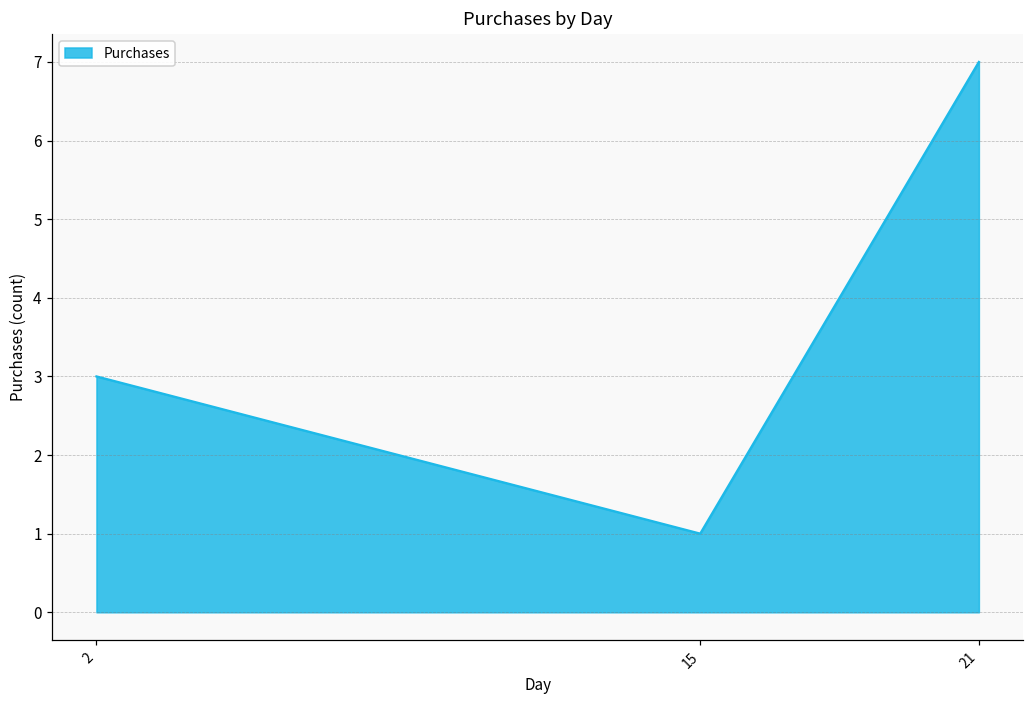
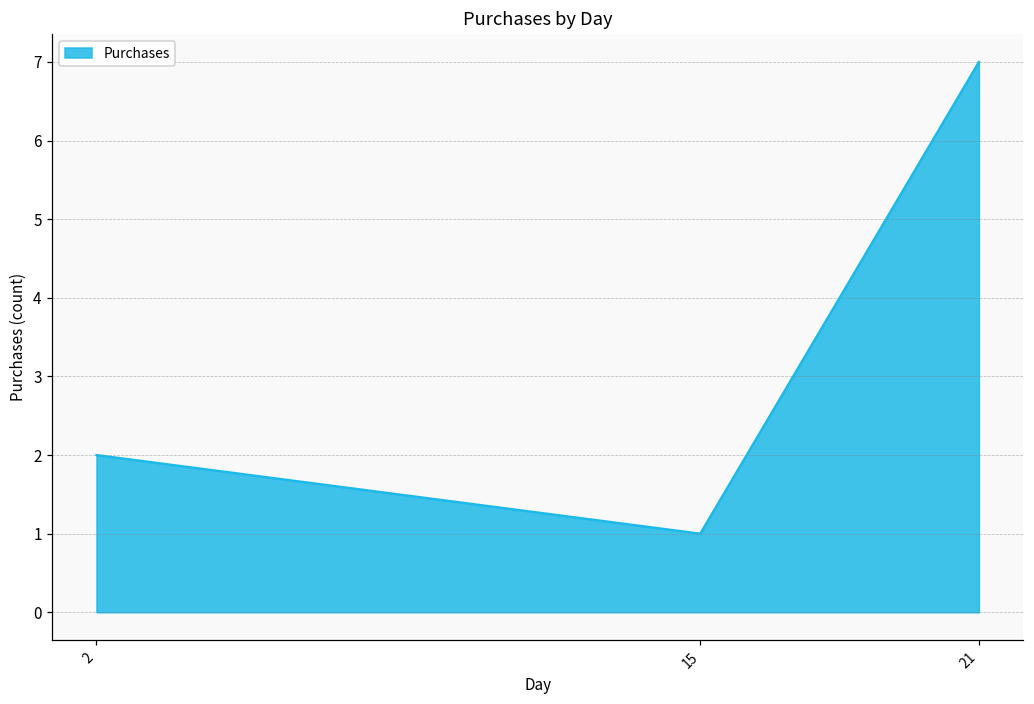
2: 3 -> 2
